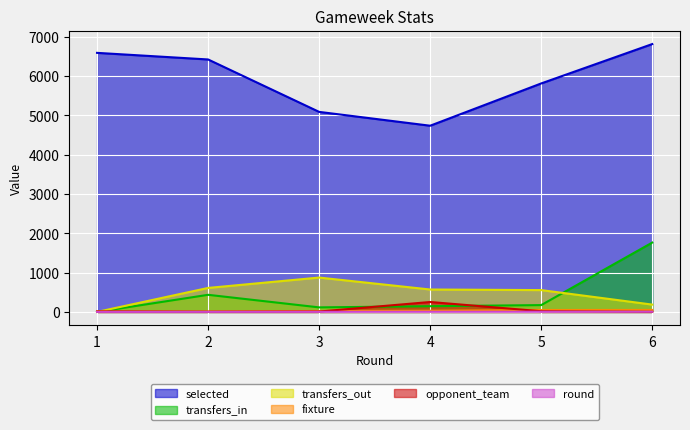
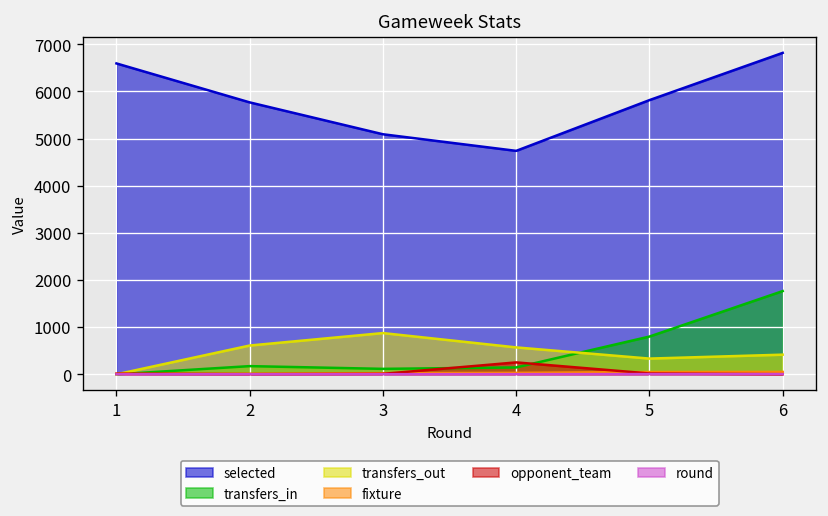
selected, 2: 6400 -> 5800
transfers_in, 2: 400 -> 200
transfers_in, 5: 200 -> 800
transfers_out, 5: 600 -> 300
transfers_out, 6: 200 -> 400
